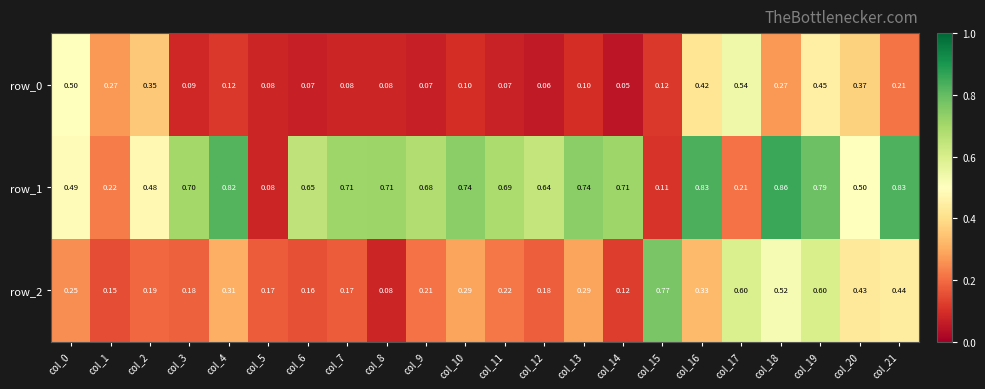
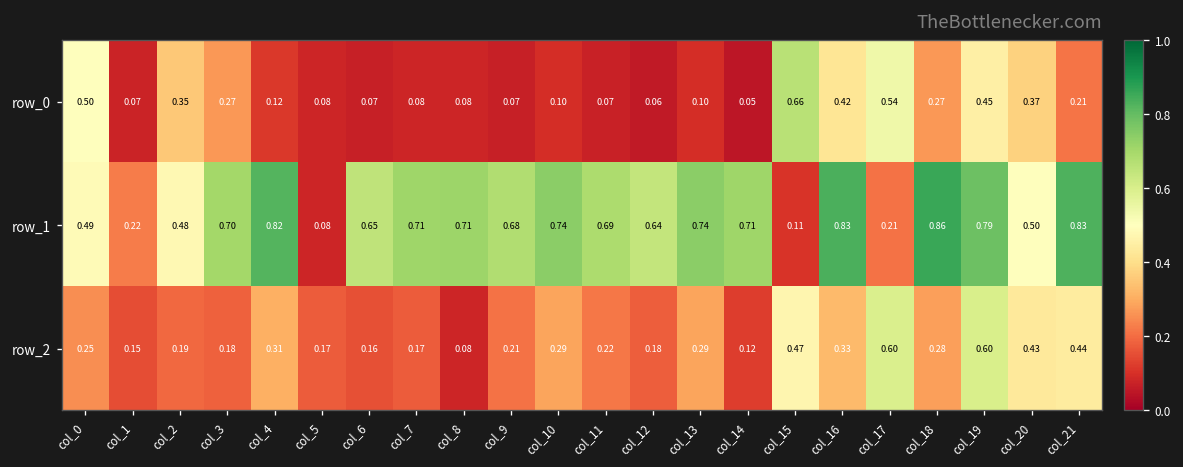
row_0, col_1: 0.27 -> 0.07
row_0, col_3: 0.09 -> 0.27
row_0, col_15: 0.12 -> 0.66
row_2, col_15: 0.77 -> 0.47
row_2, col_18: 0.52 -> 0.28
